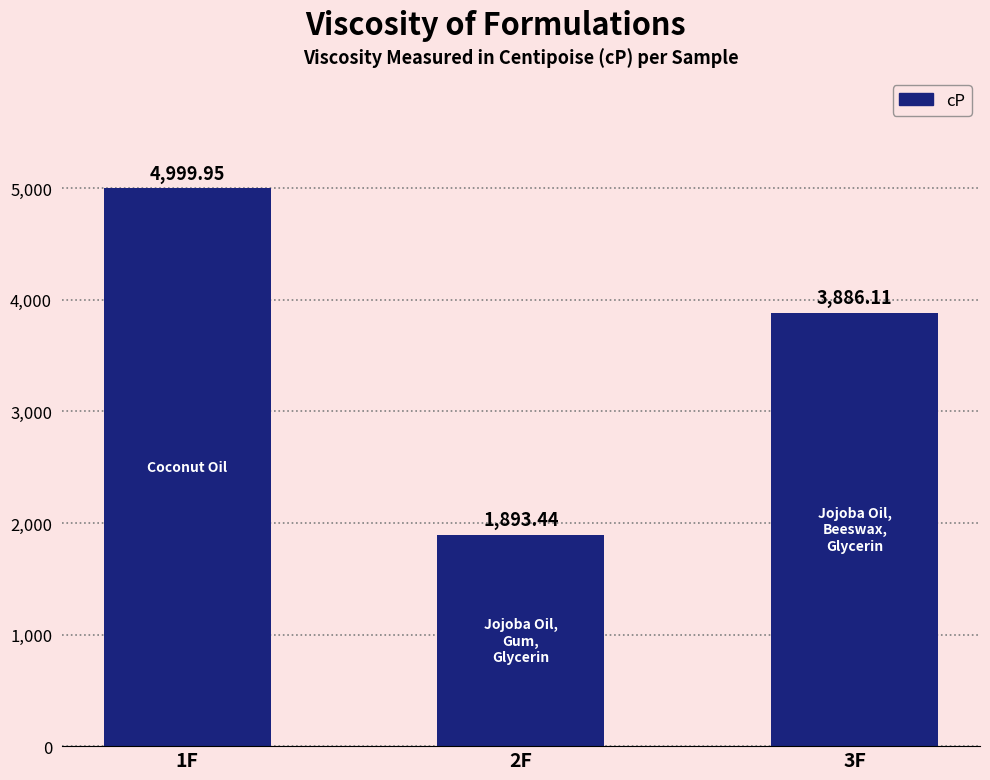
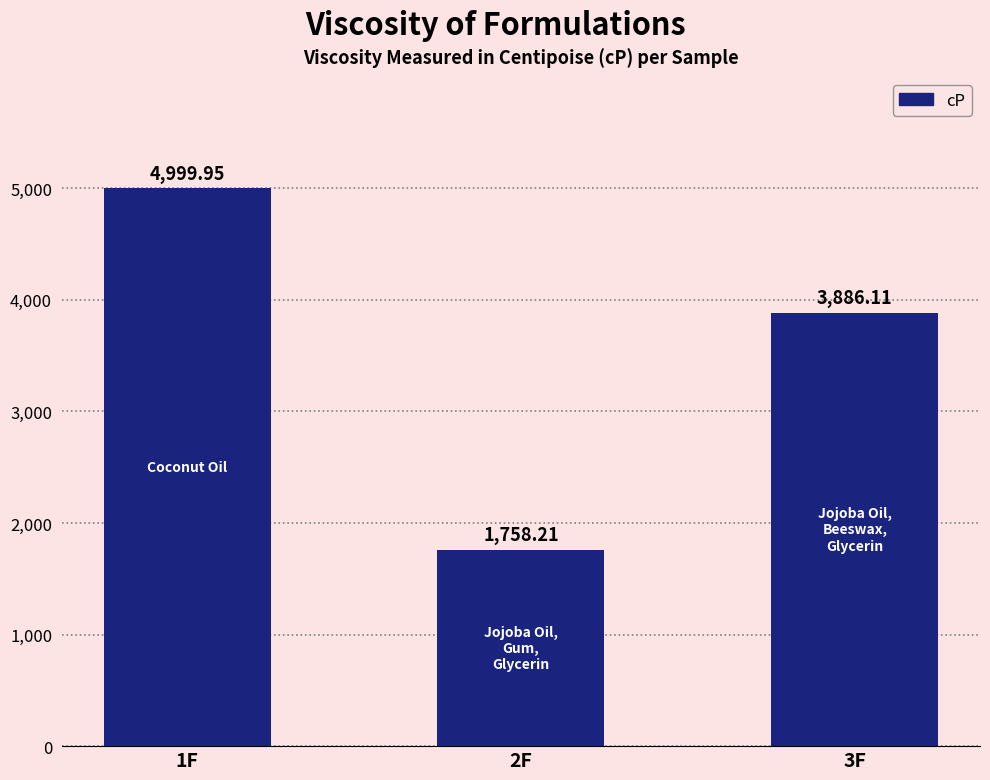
2F: 1,893.44 -> 1,758.21
